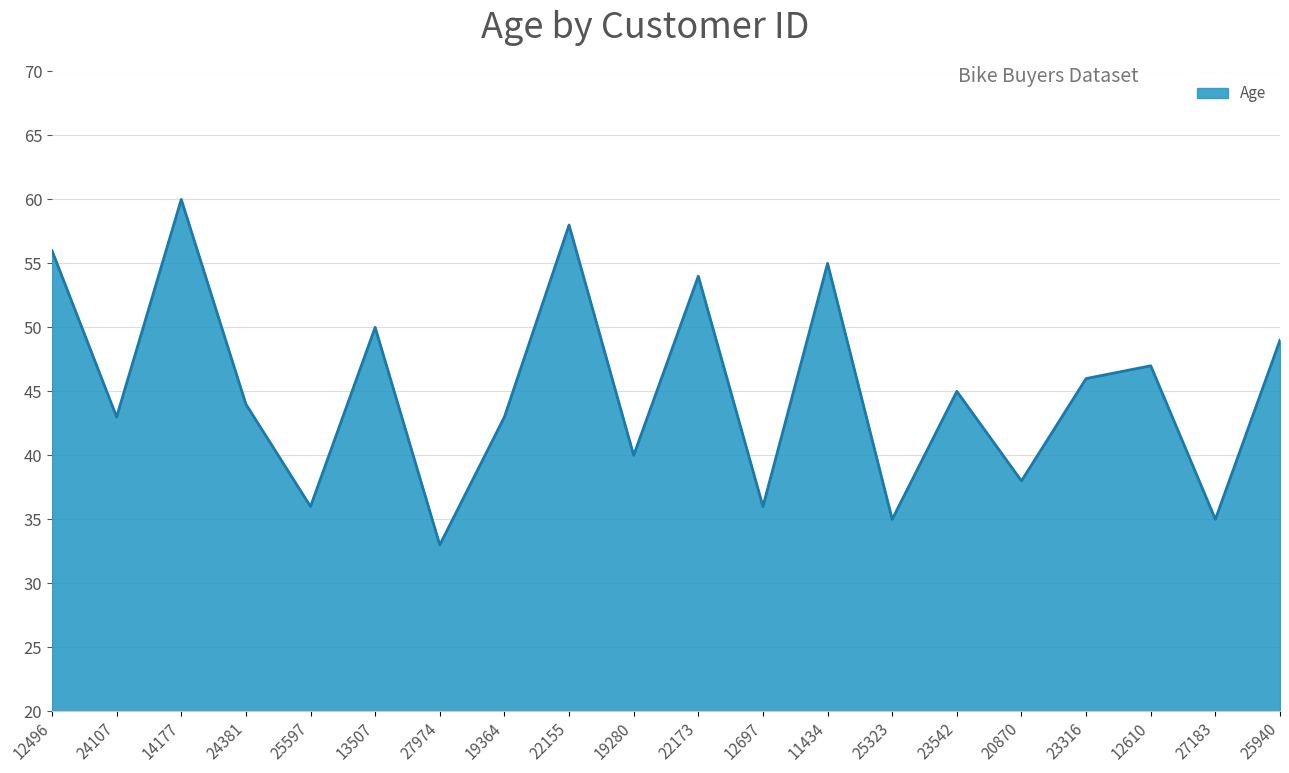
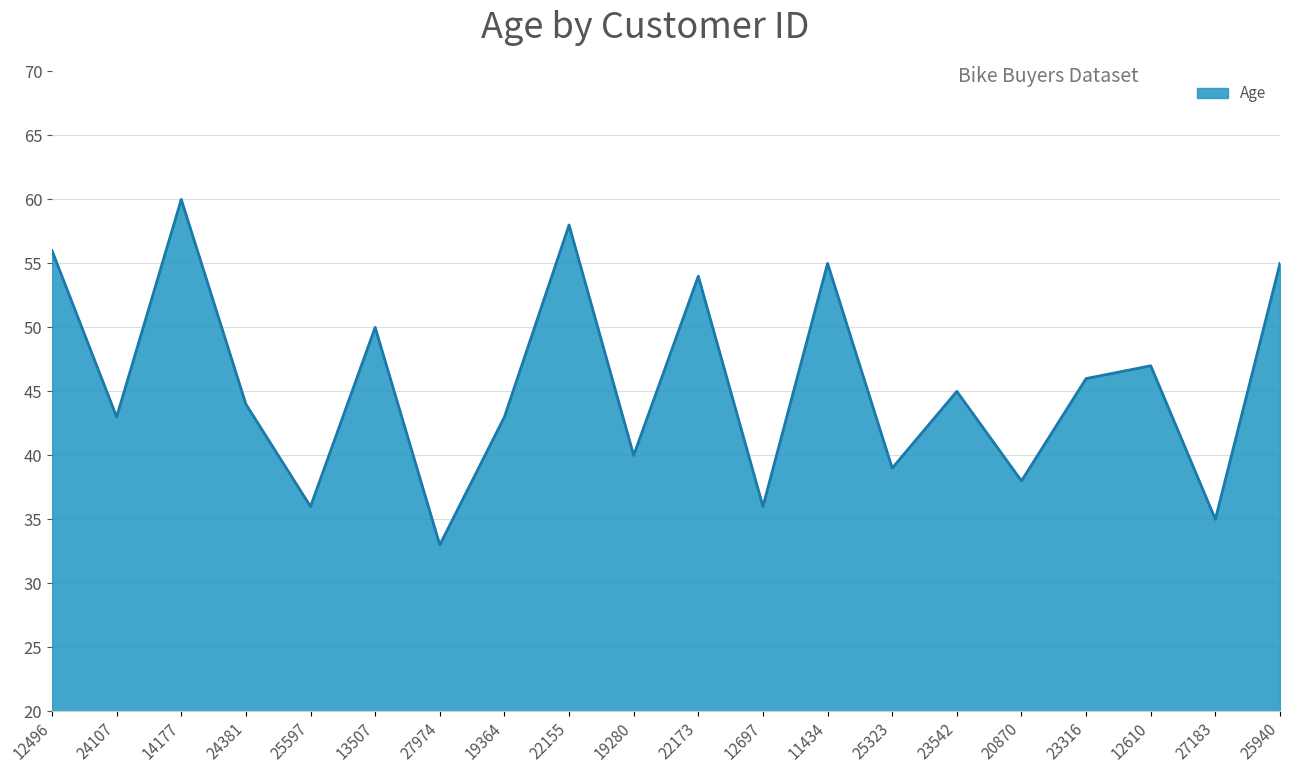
25323: 35 -> 39
25940: 49 -> 55
